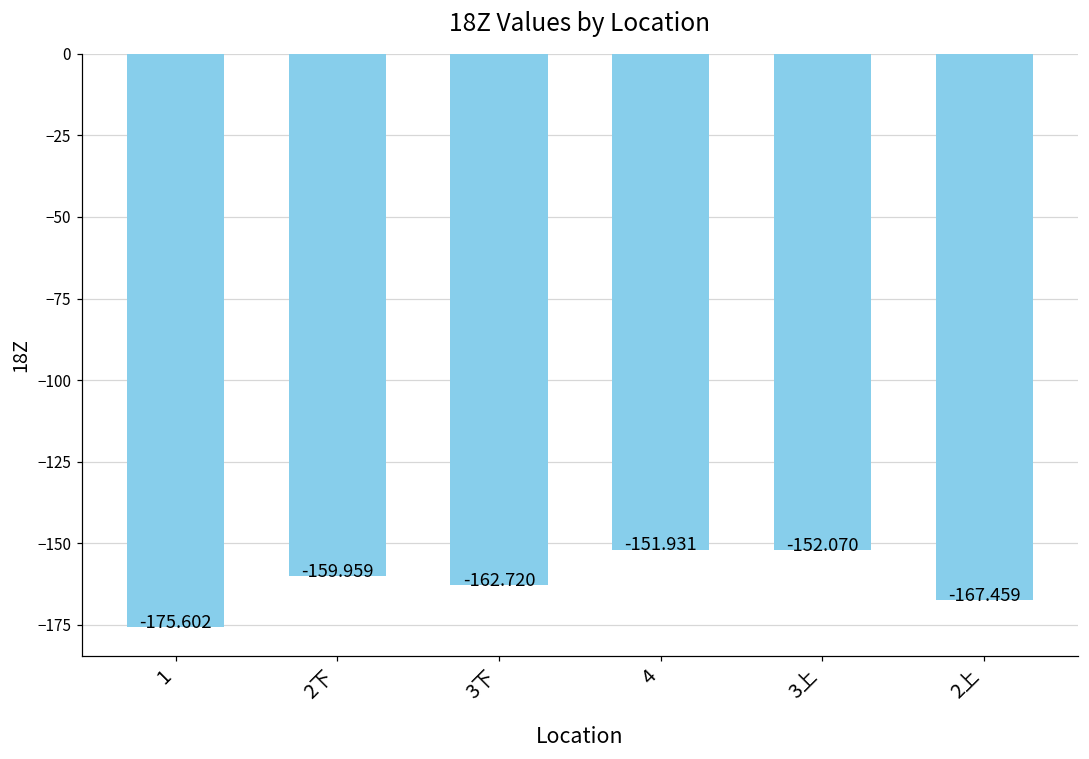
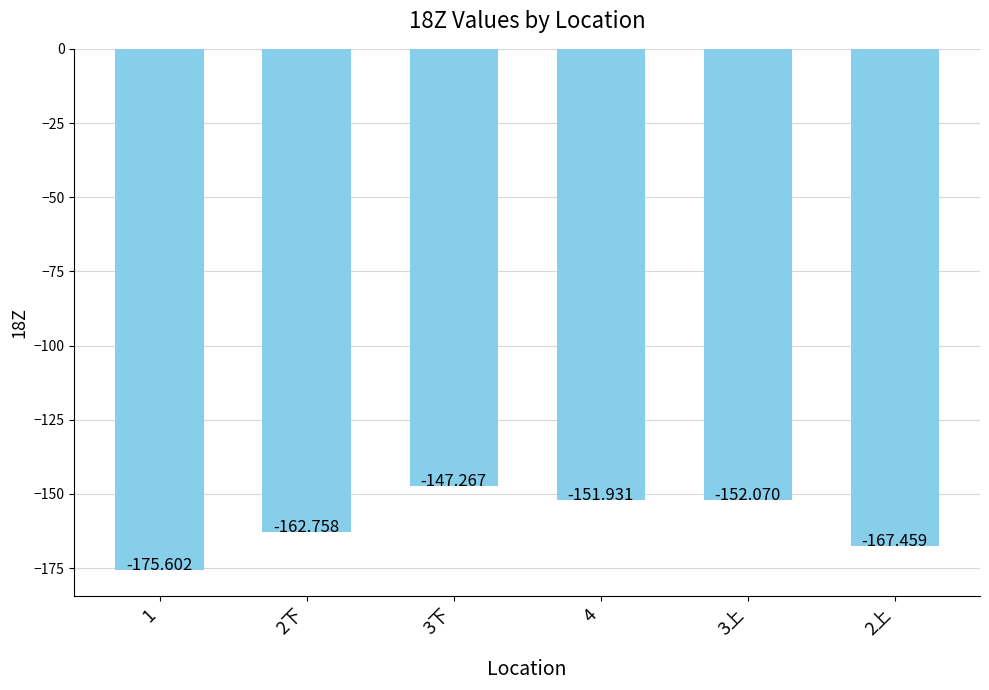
2下: -159.959 -> -162.758
3下: -162.720 -> -147.267
